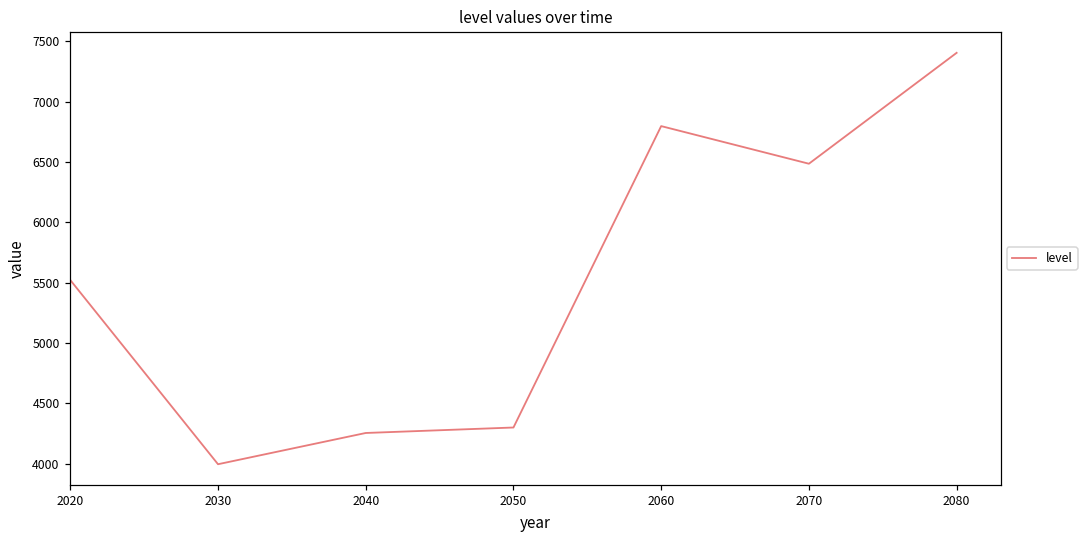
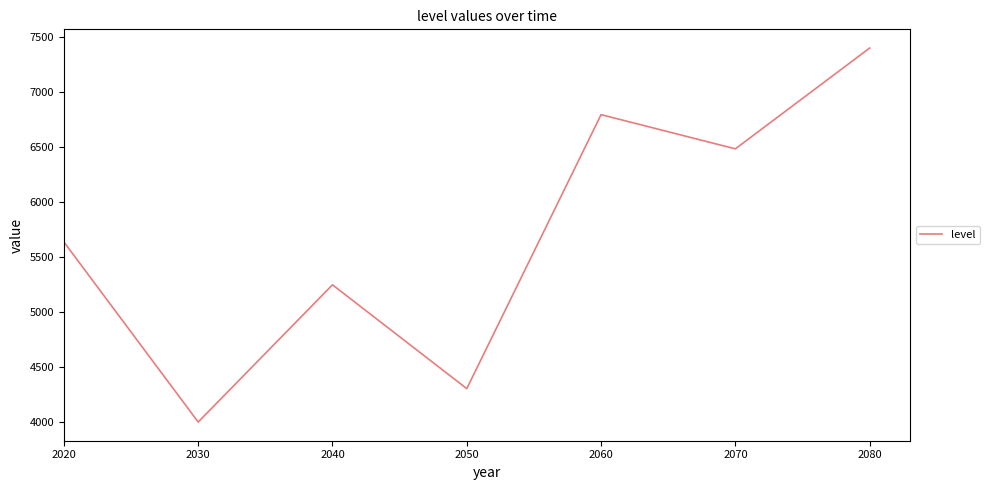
2020: 5520 -> 5640
2040: 4250 -> 5250
